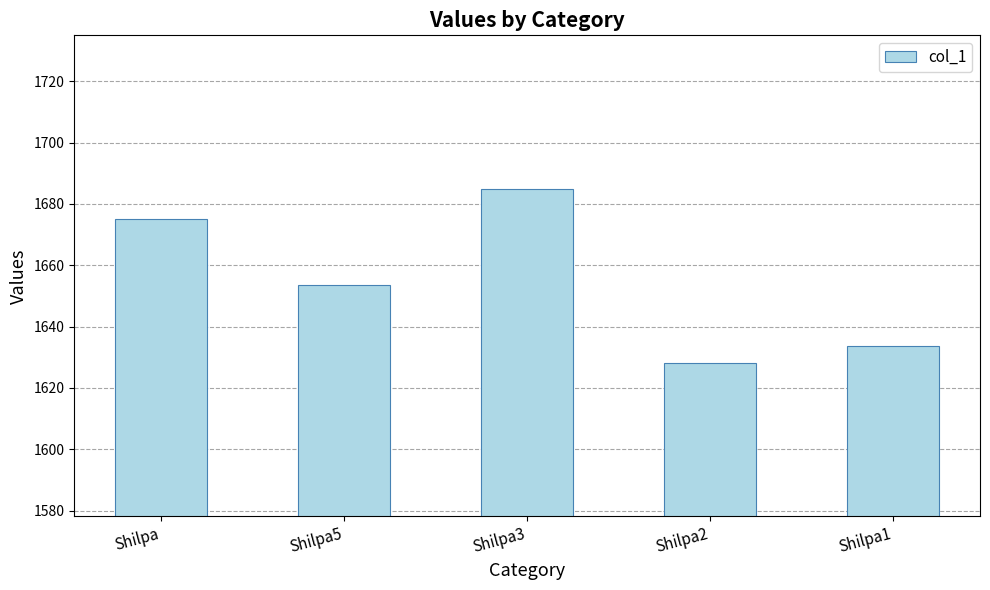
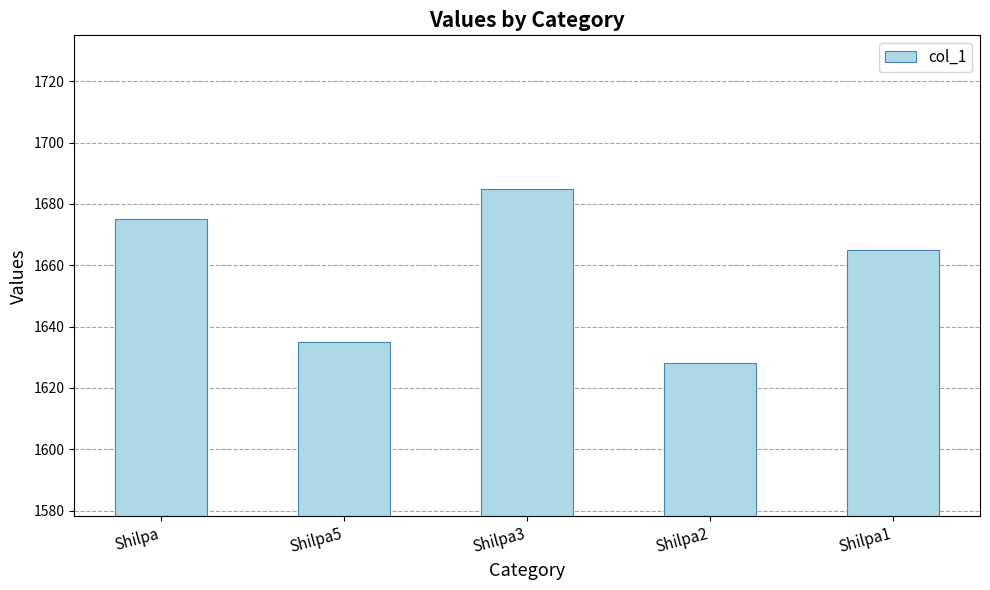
Shilpa5: 1654 -> 1635
Shilpa1: 1634 -> 1665
